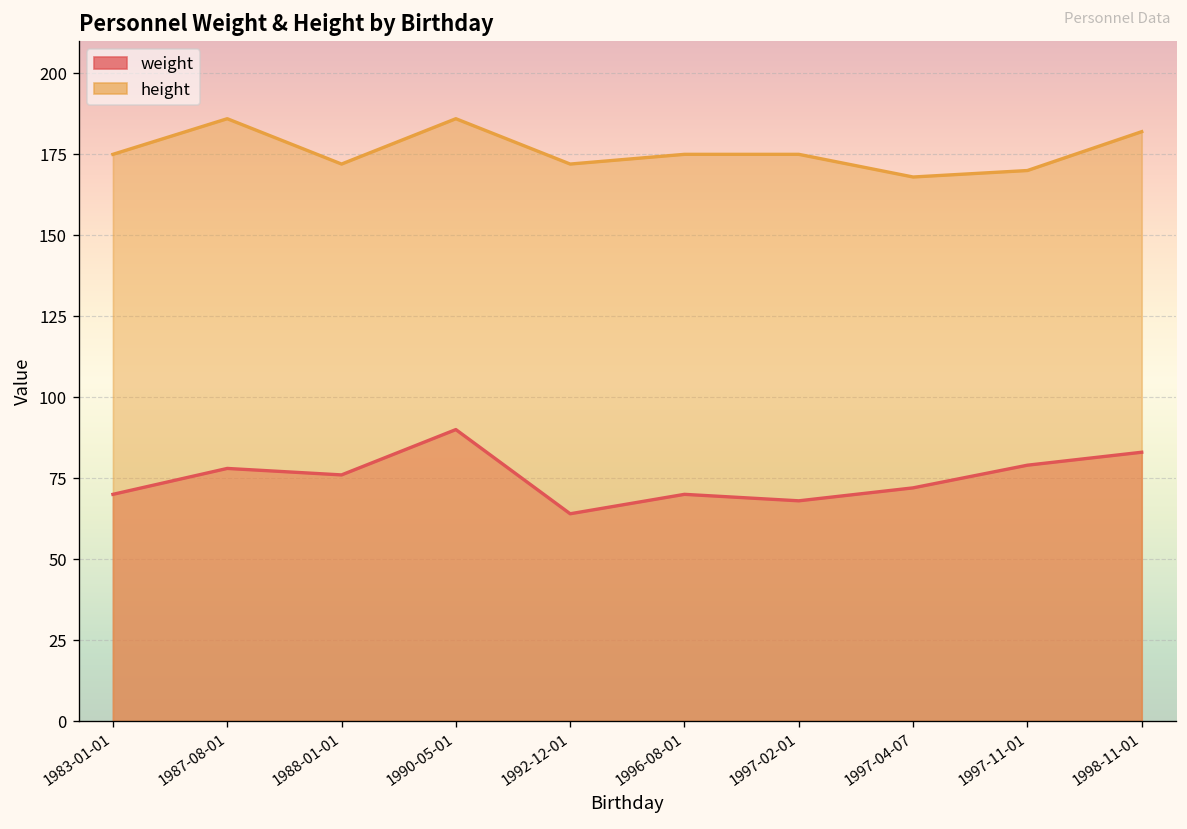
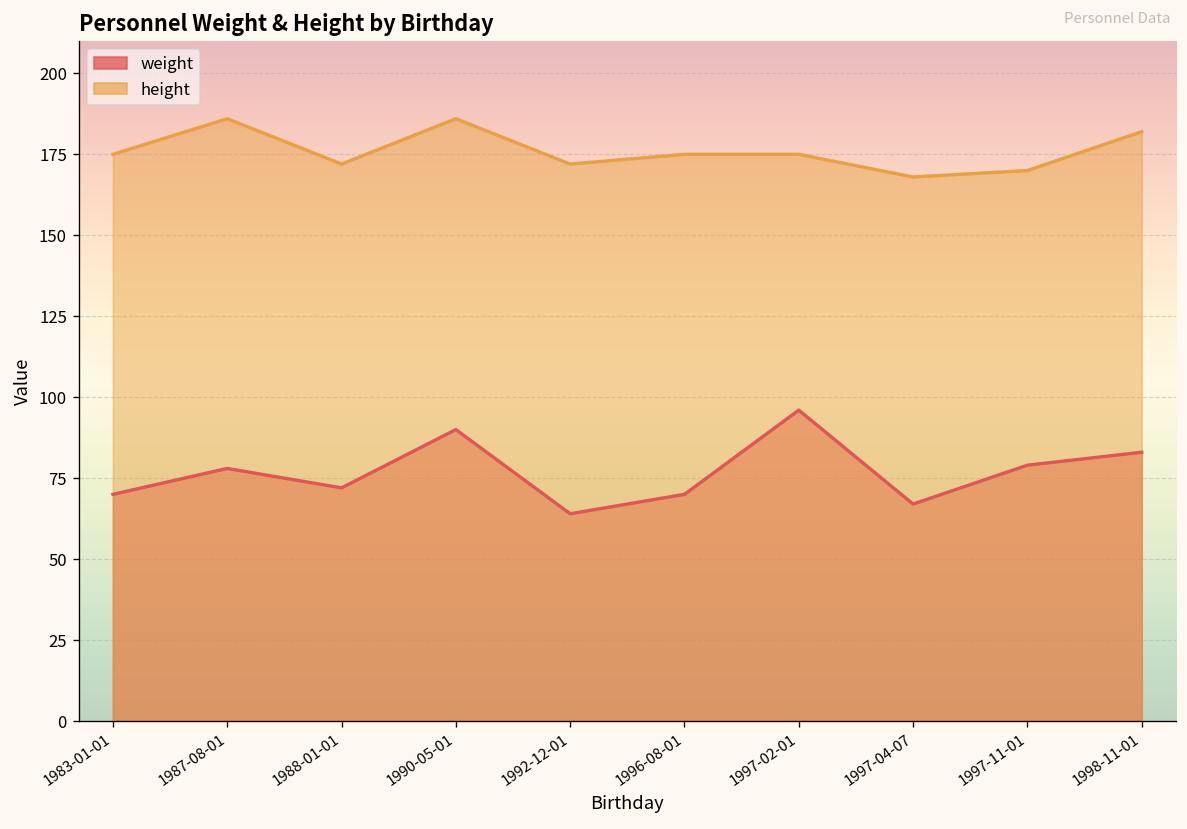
weight, 1988-01-01: 76 -> 72
weight, 1997-02-01: 68 -> 96
weight, 1997-04-07: 72 -> 67
